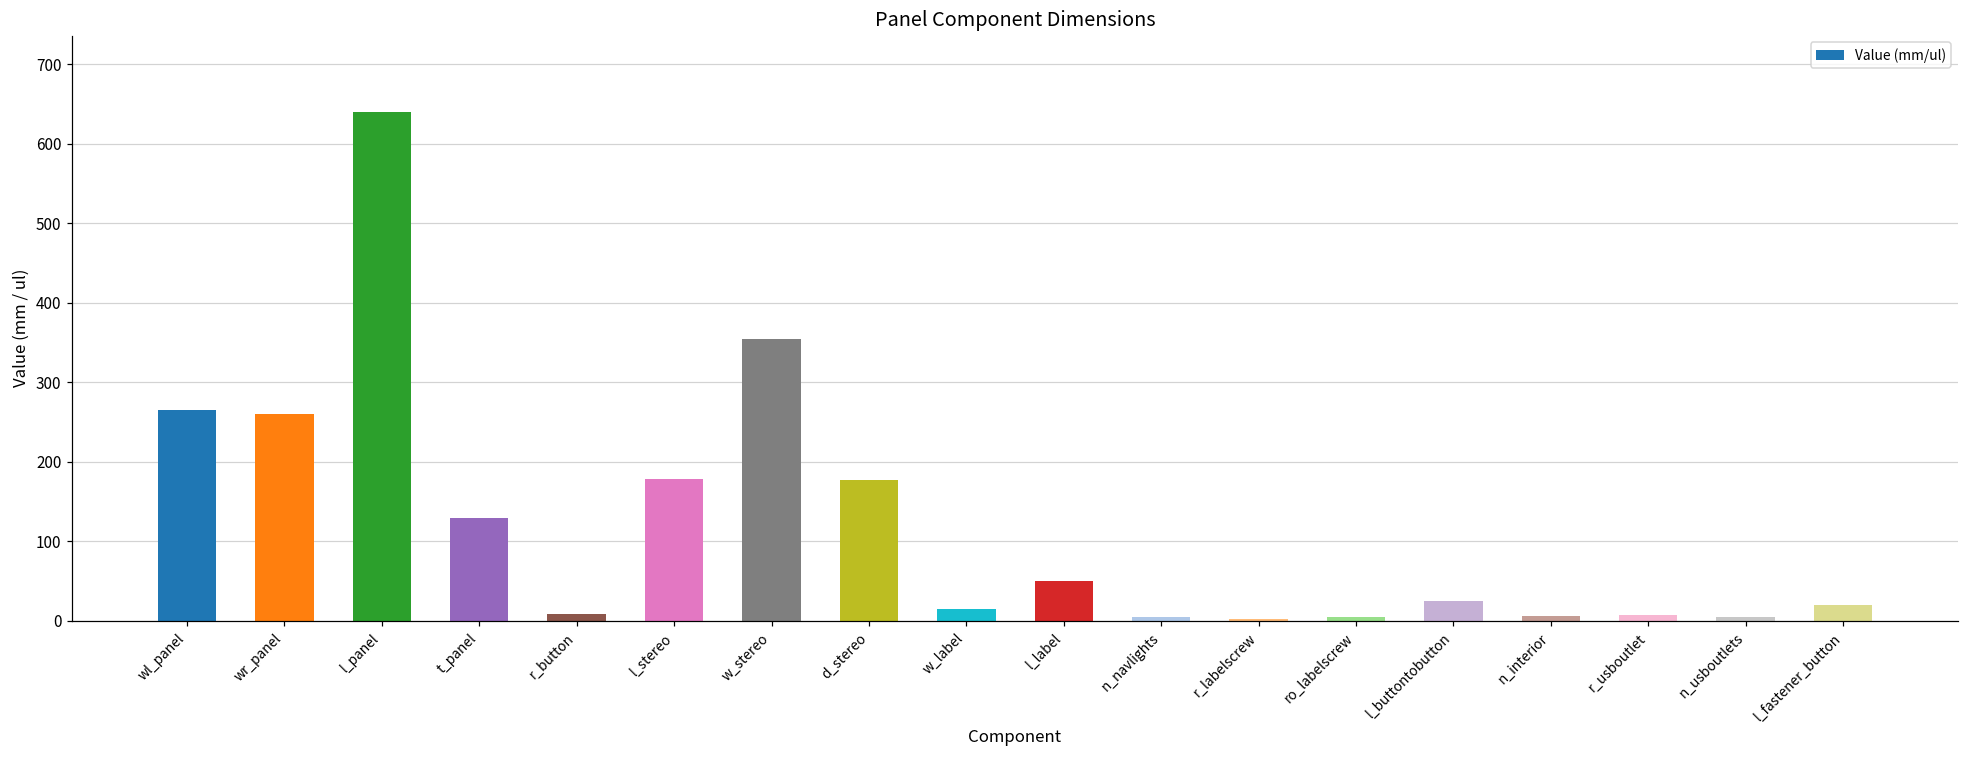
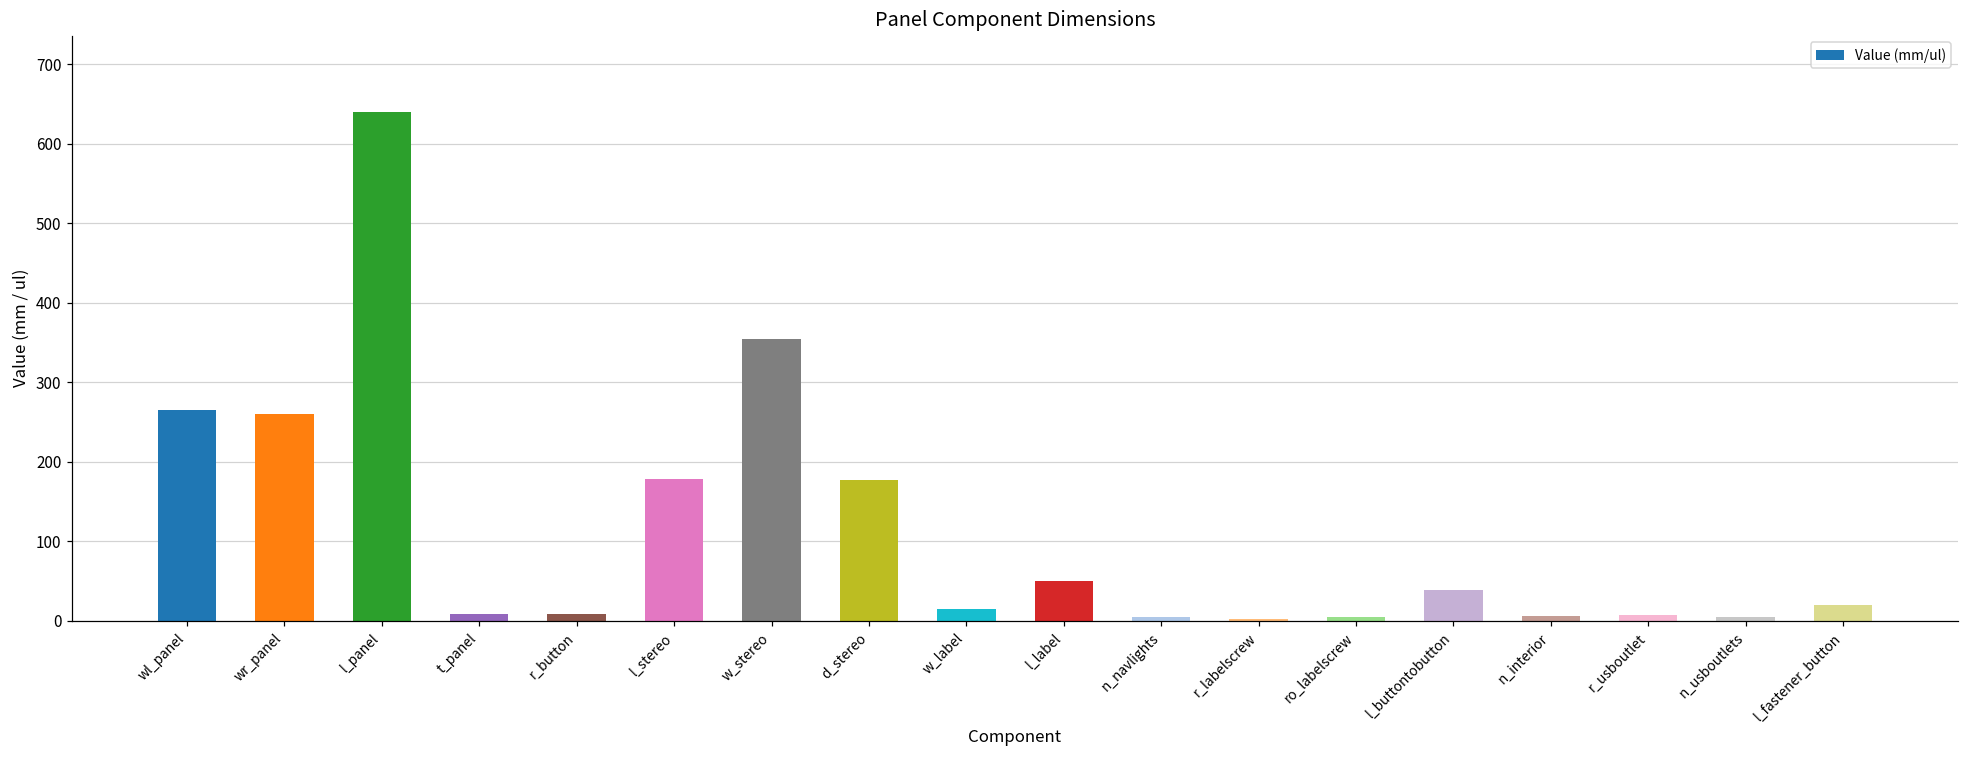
t_panel: 130 -> 10
l_buttontobutton: 30 -> 40
